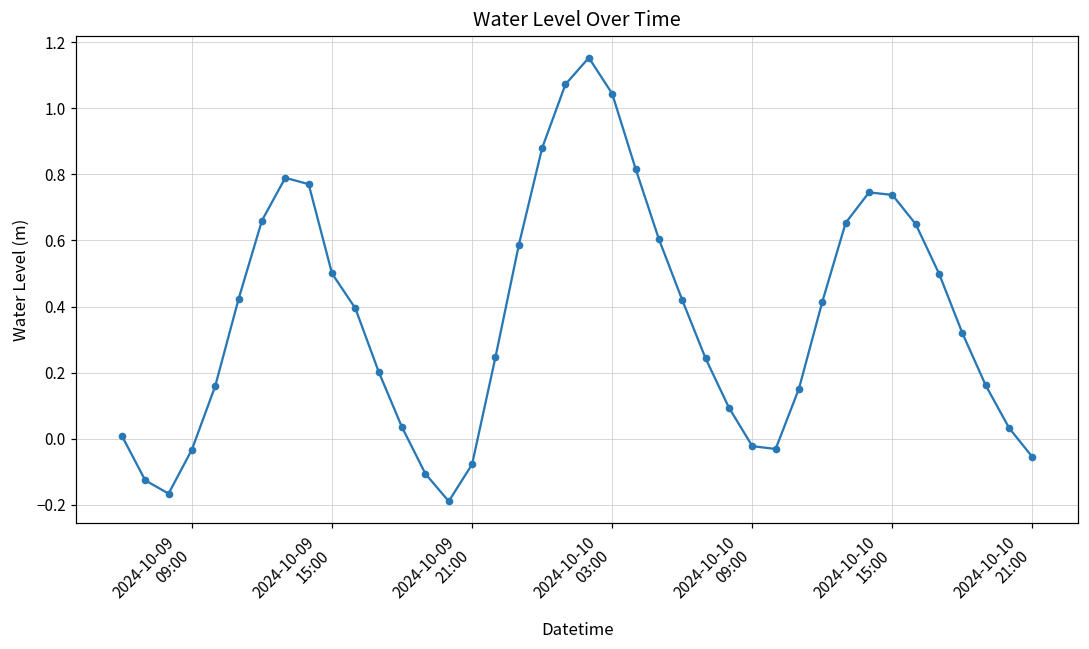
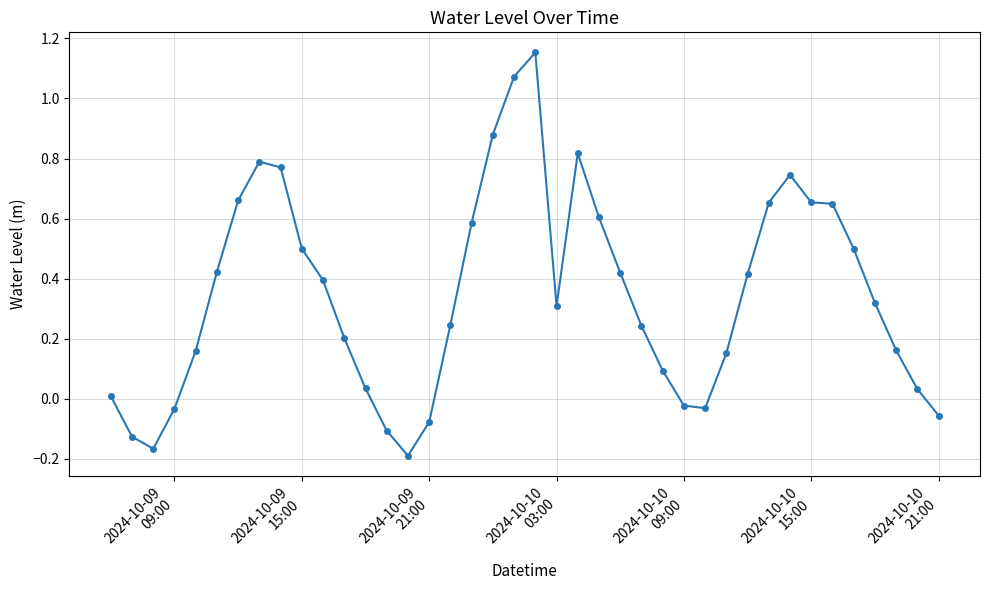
2024-10-10 03:00: 1.04 -> 0.31
2024-10-10 15:00: 0.74 -> 0.65
